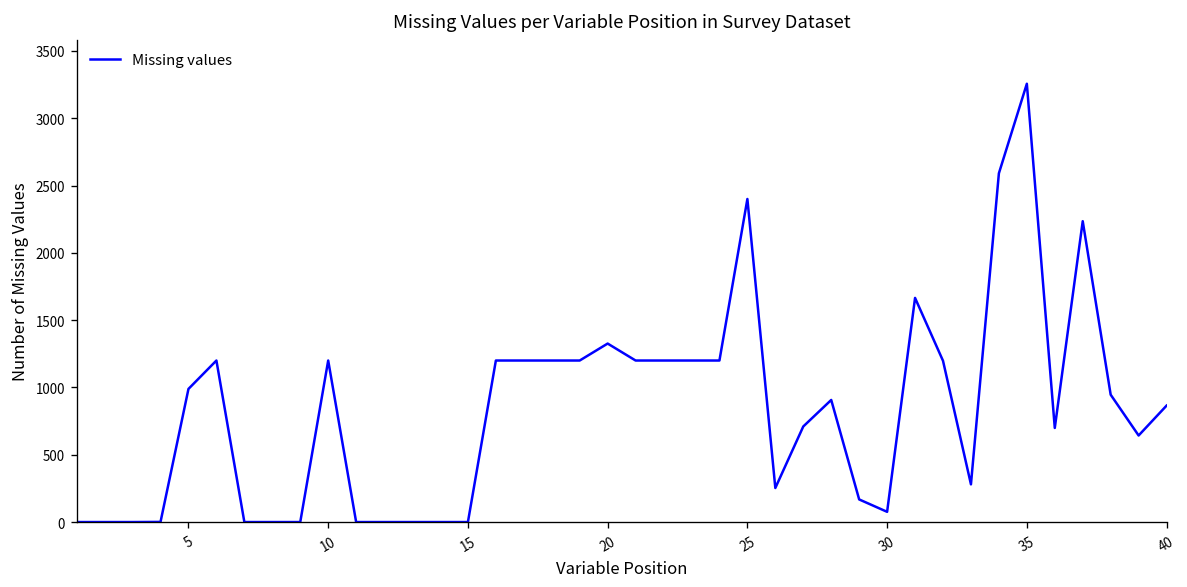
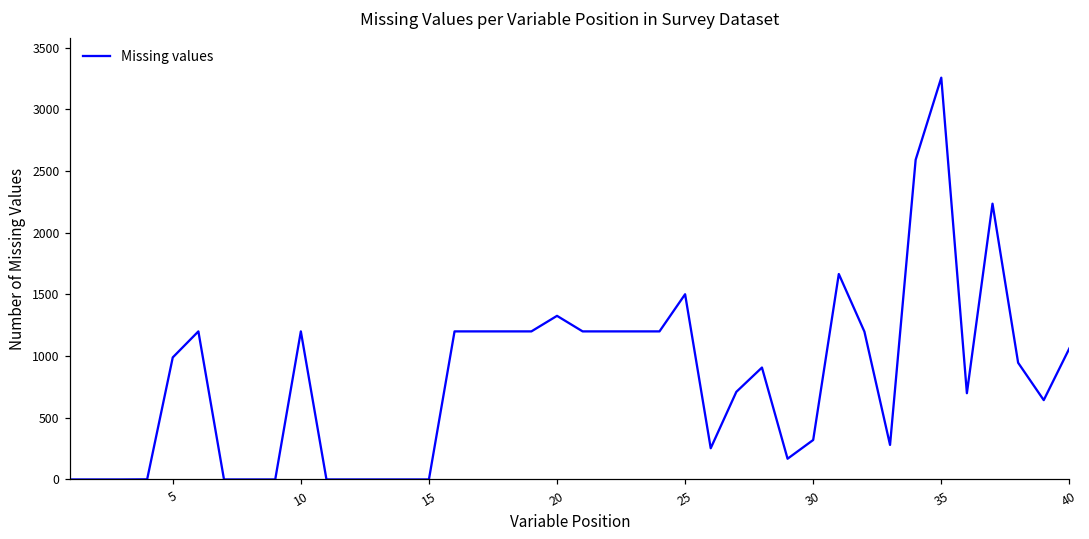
25: 2400 -> 1500
30: 80 -> 320
40: 870 -> 1060
